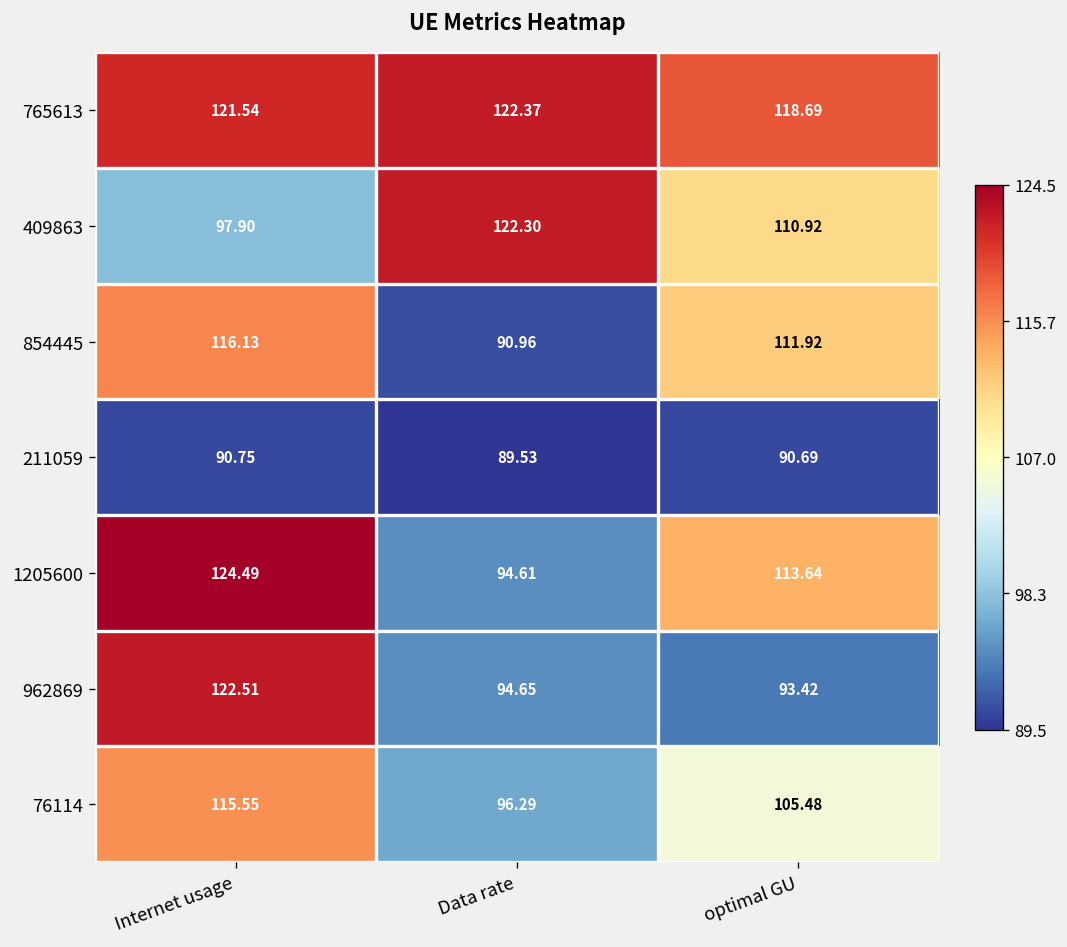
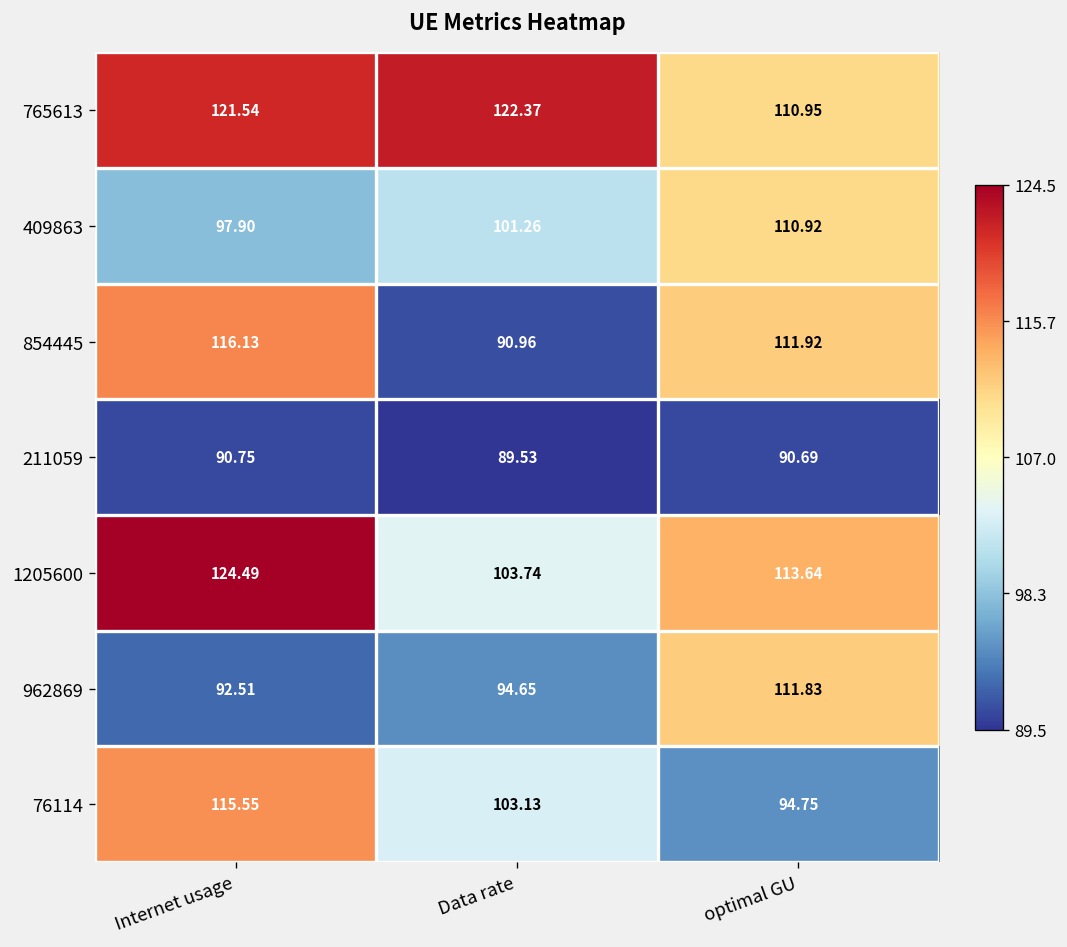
765613, optimal GU: 118.69 -> 110.95
409863, Data rate: 122.30 -> 101.26
1205600, Data rate: 94.61 -> 103.74
962869, Internet usage: 122.51 -> 92.51
962869, optimal GU: 93.42 -> 111.83
76114, Data rate: 96.29 -> 103.13
76114, optimal GU: 105.48 -> 94.75
